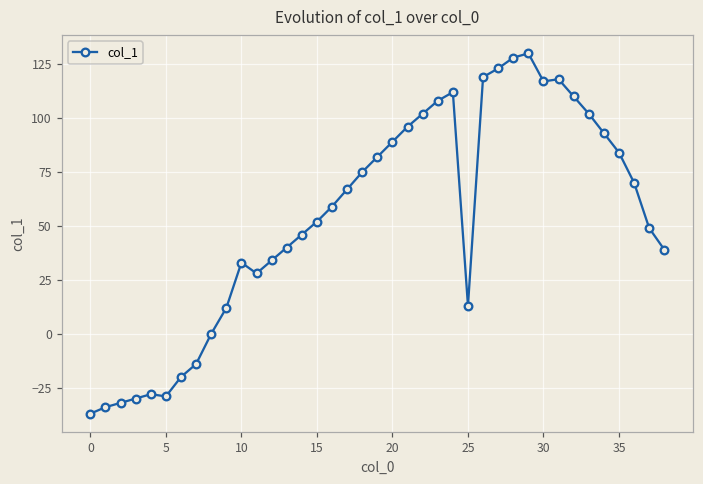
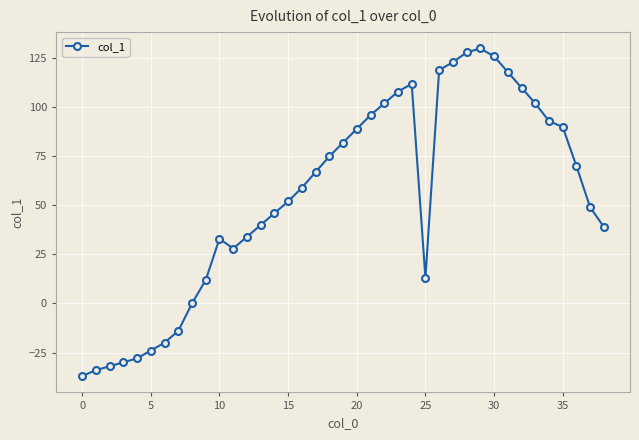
5: -29 -> -24
30: 117 -> 126
35: 84 -> 90
